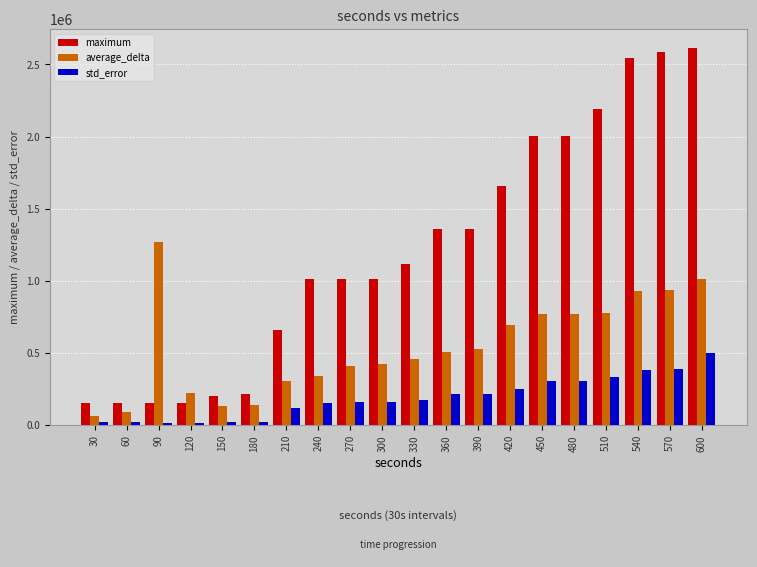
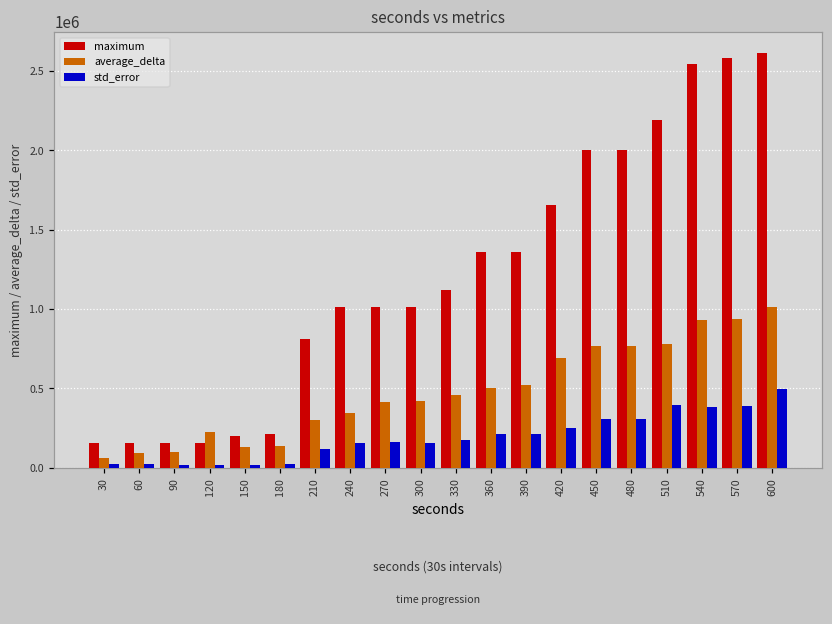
average_delta, 90: 1270000 -> 100000
maximum, 210: 660000 -> 810000
std_error, 510: 340000 -> 400000
